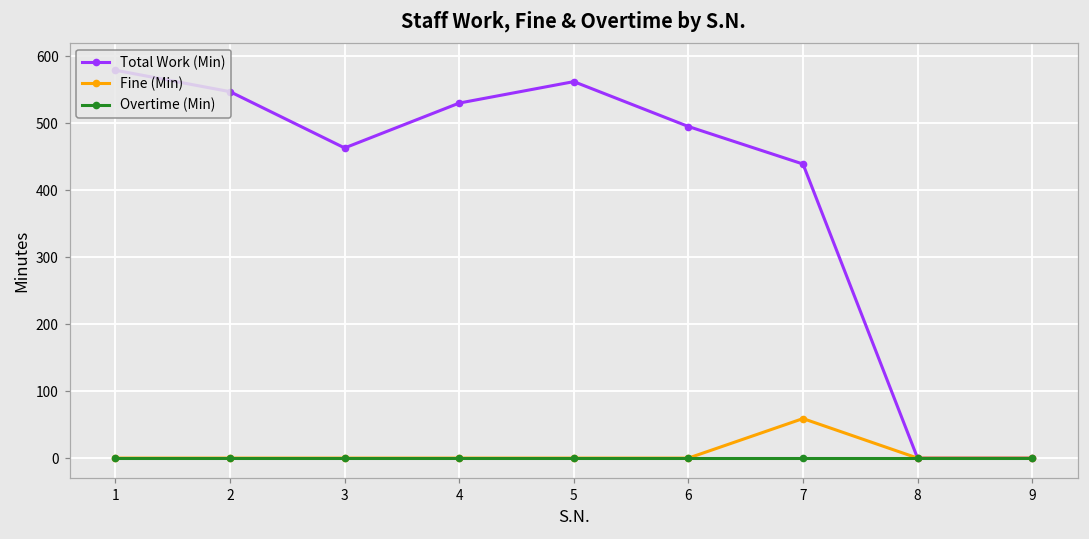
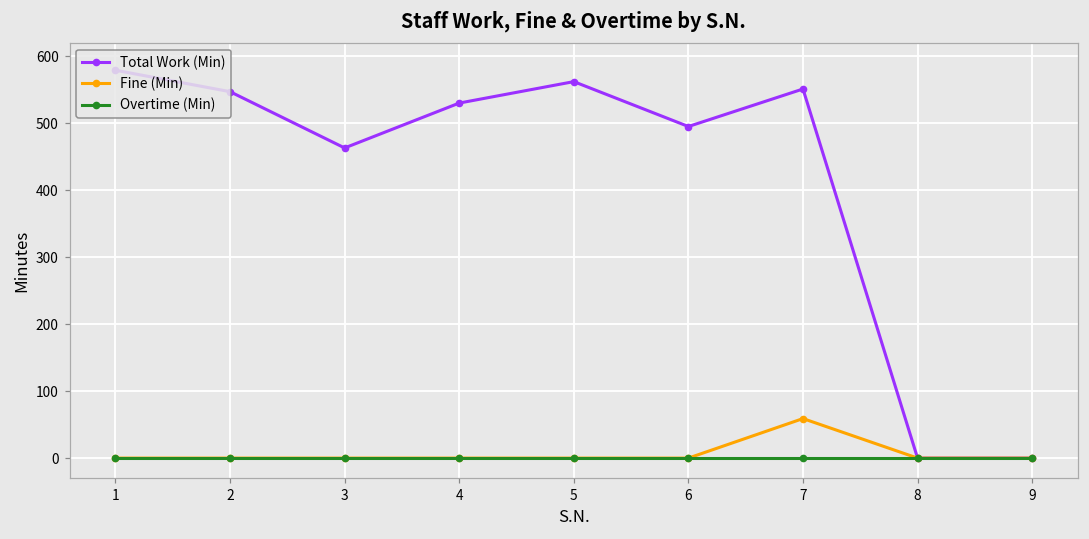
Total Work (Min), 7: 440 -> 550
